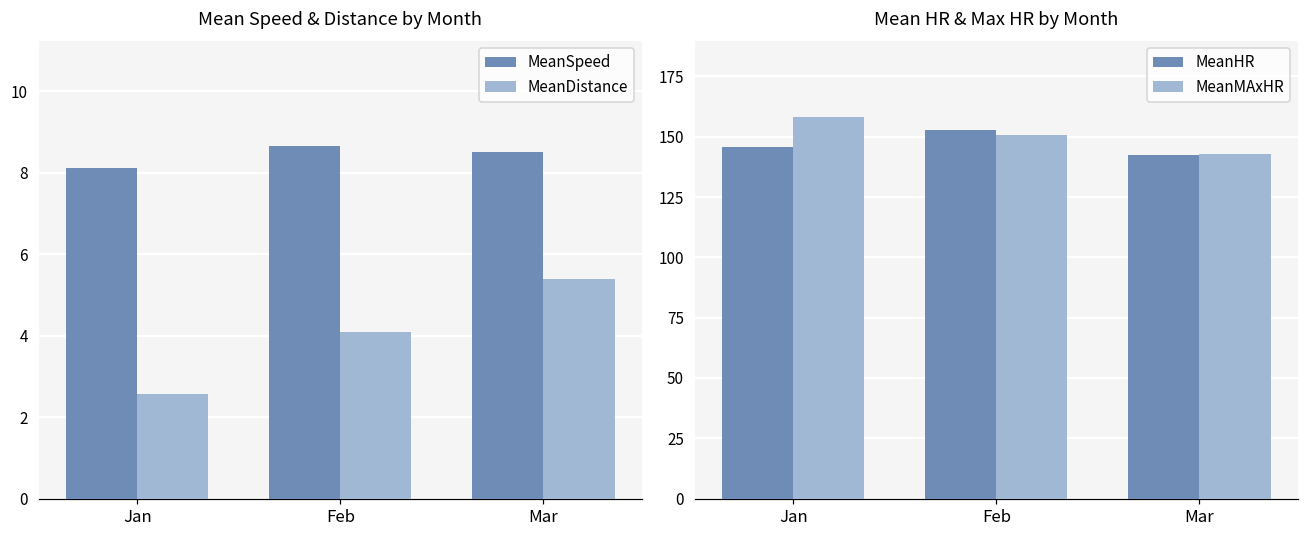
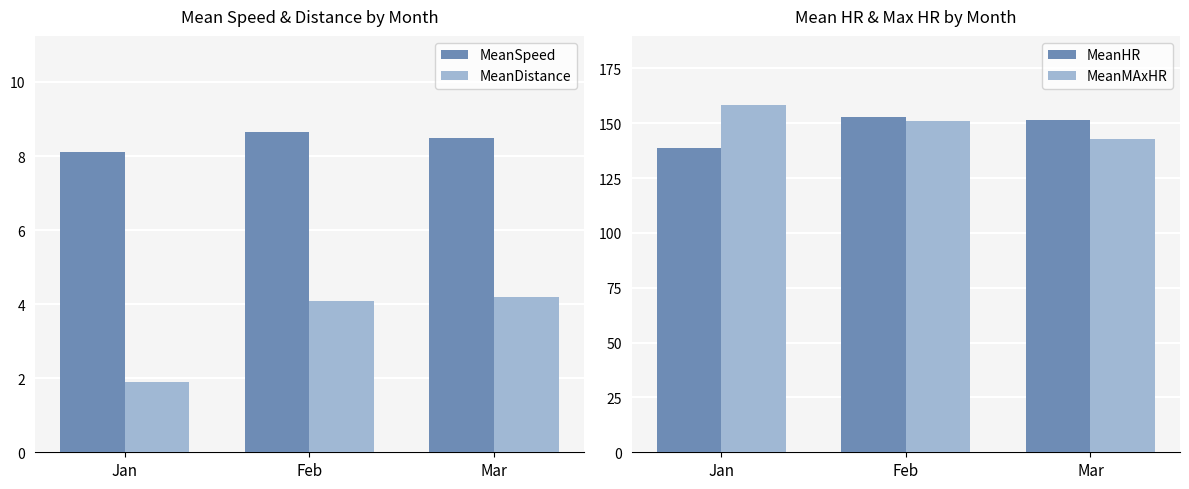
Mean Speed & Distance by Month, MeanDistance, Jan: 2.6 -> 1.9
Mean Speed & Distance by Month, MeanDistance, Mar: 5.4 -> 4.2
Mean HR & Max HR by Month, MeanHR, Jan: 146 -> 139
Mean HR & Max HR by Month, MeanHR, Mar: 142 -> 151
